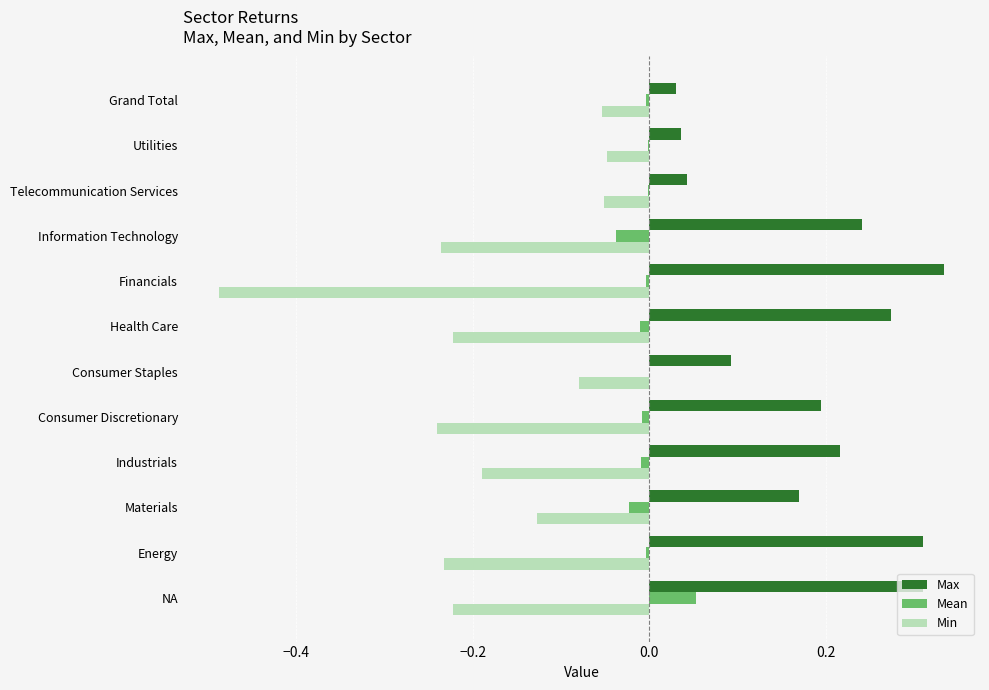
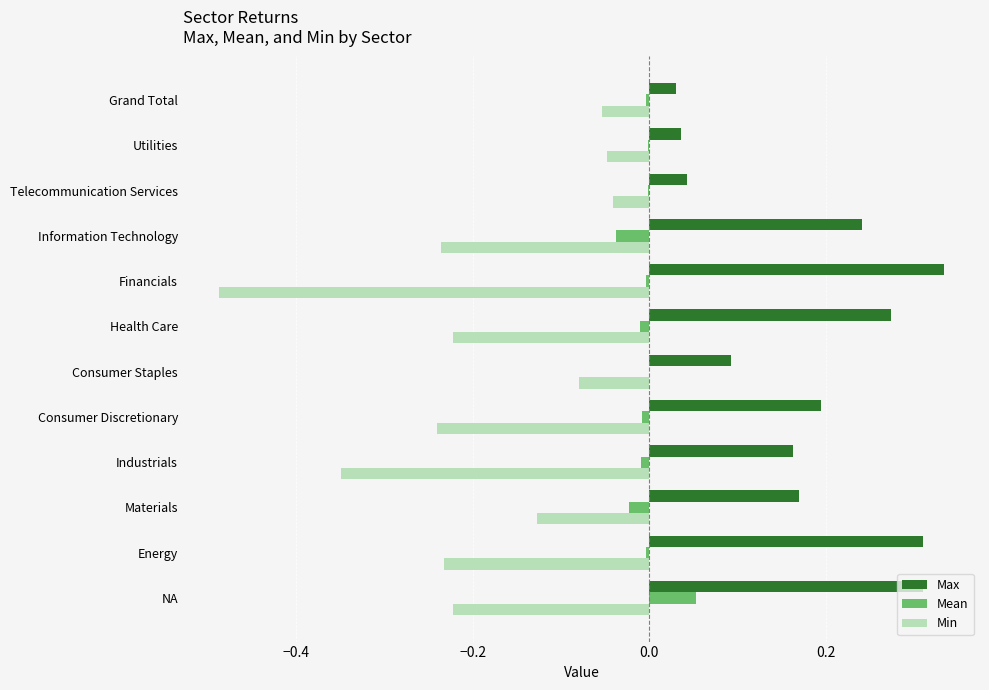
Min, Telecommunication Services: -0.05 -> -0.04
Max, Industrials: 0.22 -> 0.16
Min, Industrials: -0.19 -> -0.35
